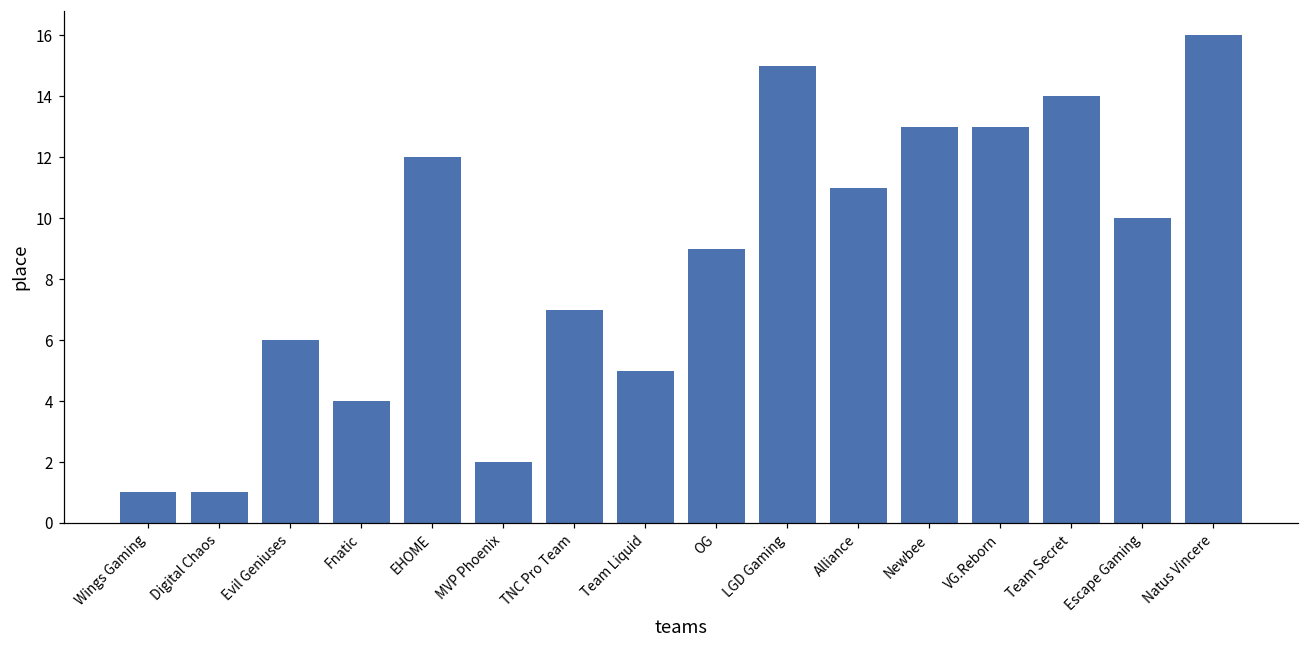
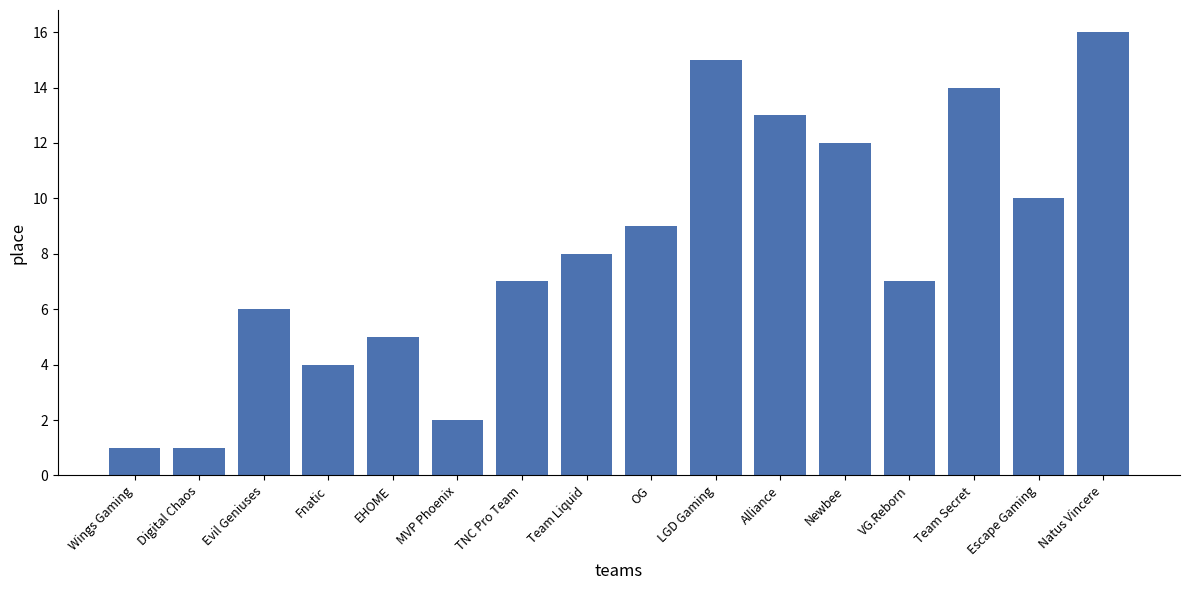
EHOME: 12 -> 5
Team Liquid: 5 -> 8
Alliance: 11 -> 13
Newbee: 13 -> 12
VG.Reborn: 13 -> 7
